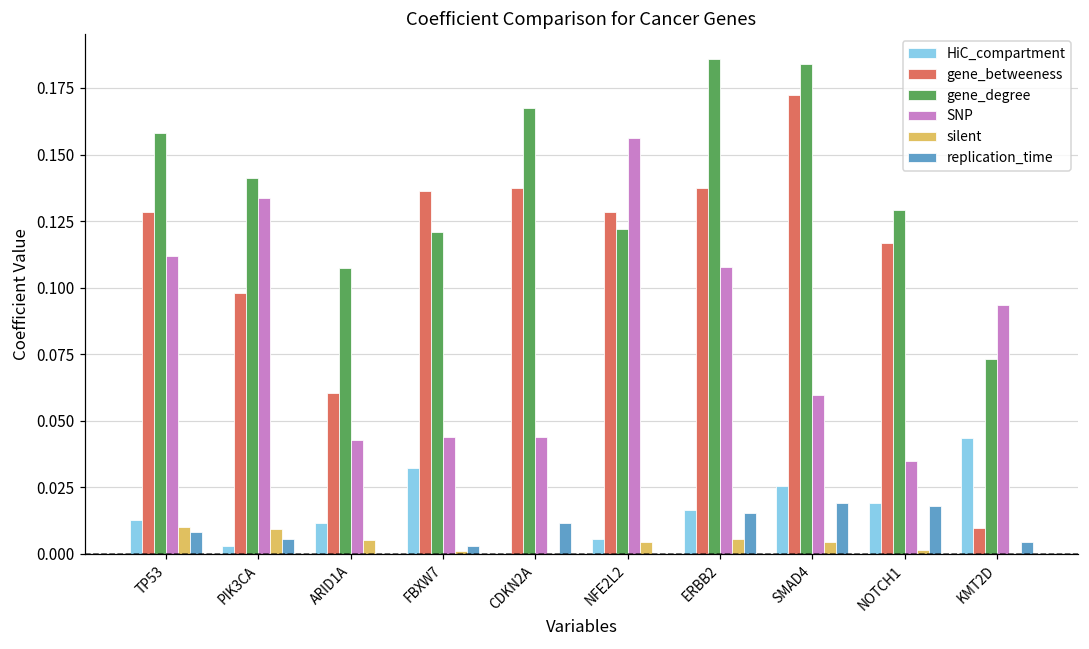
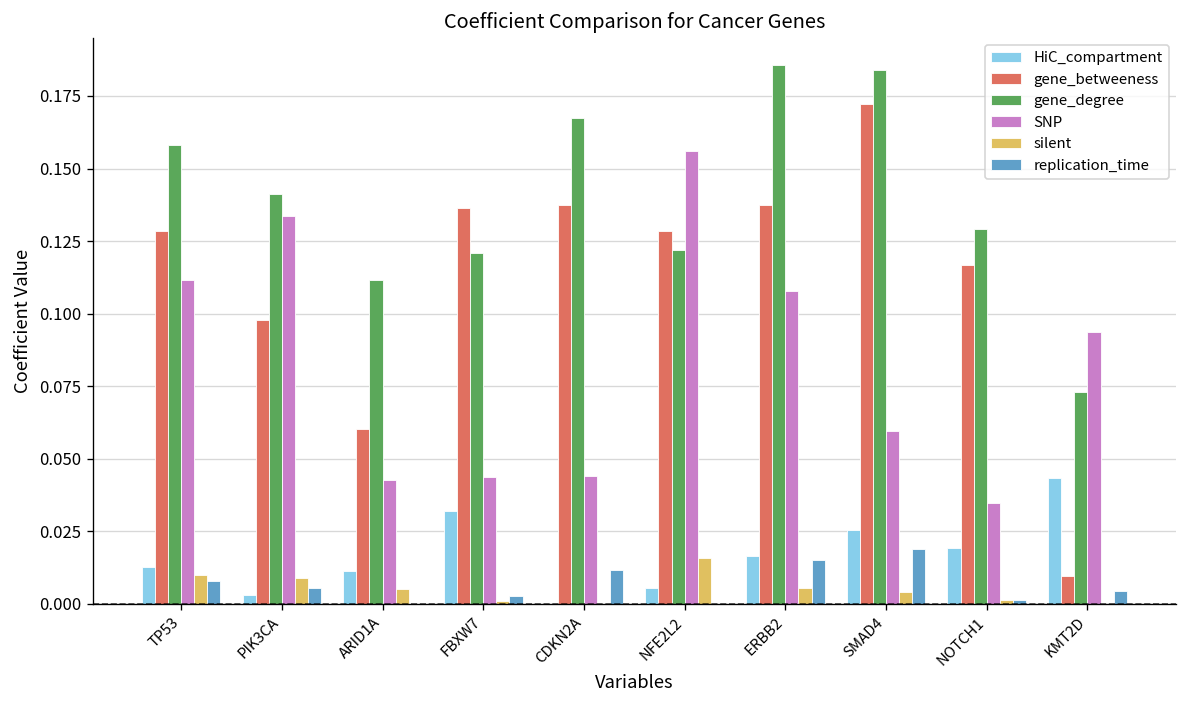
gene_degree, ARID1A: 0.107 -> 0.111
silent, NFE2L2: 0.004 -> 0.016
replication_time, NOTCH1: 0.018 -> 0.001
